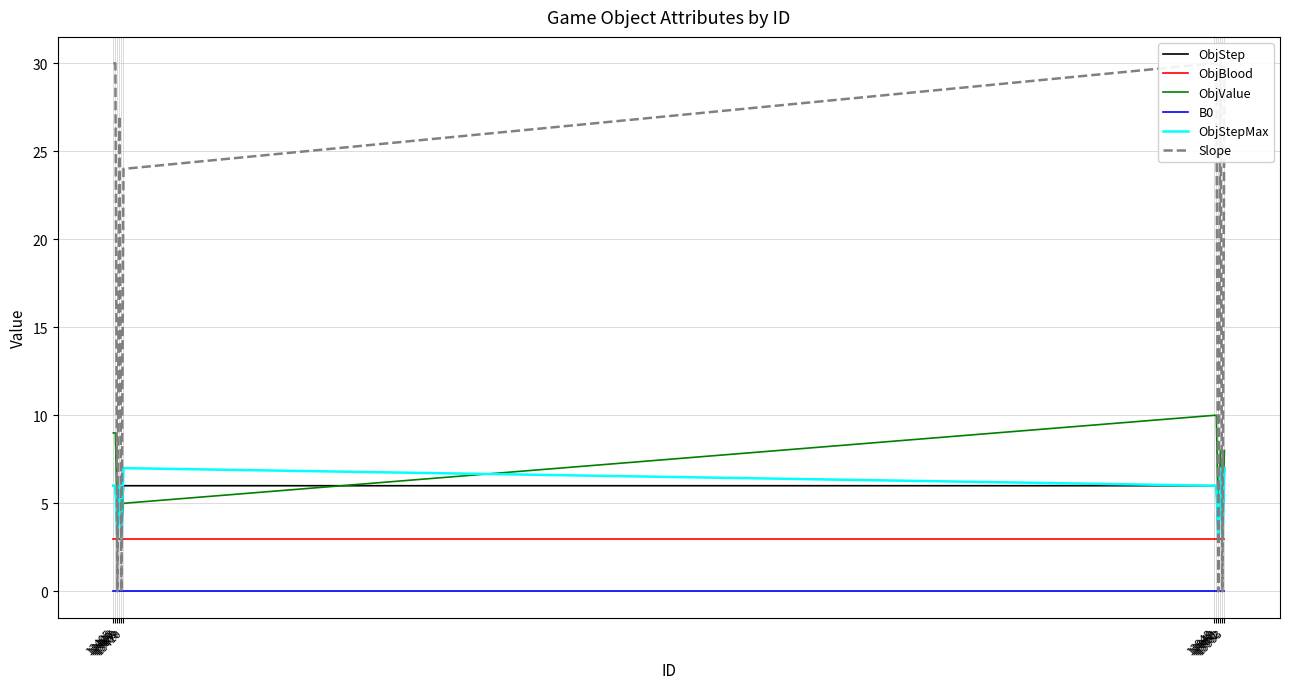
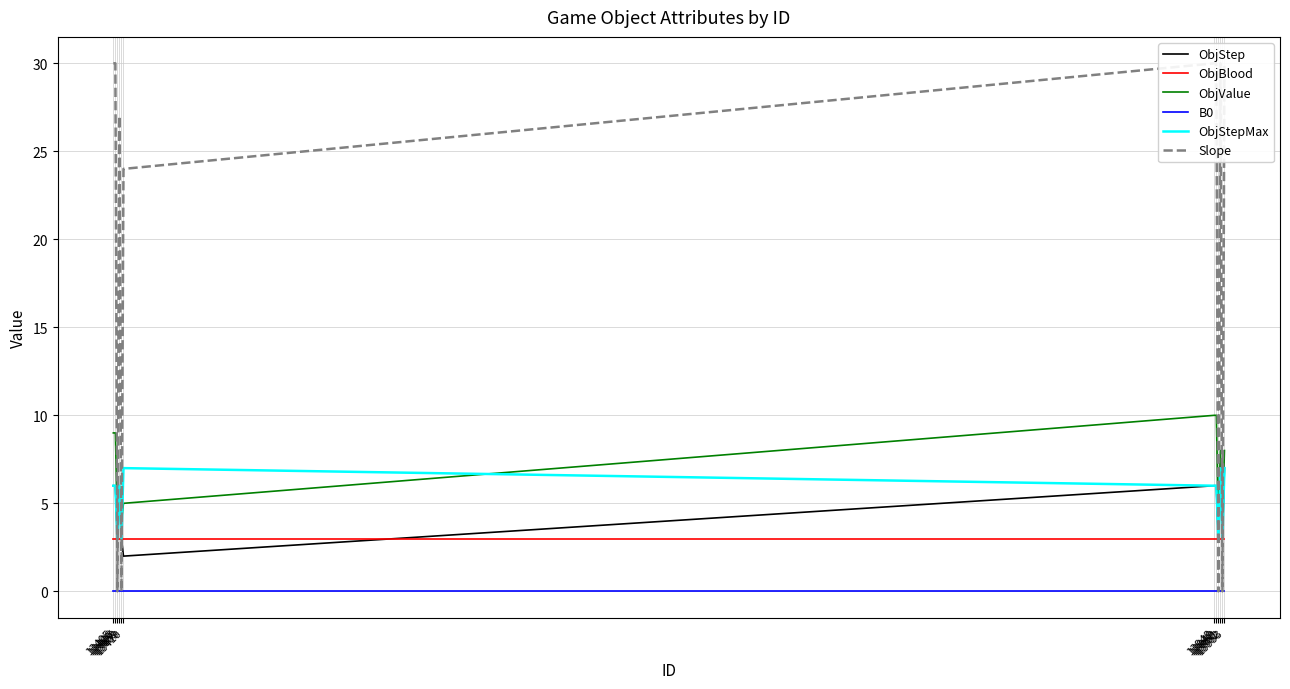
ObjStep, 13410: 6 -> 2
